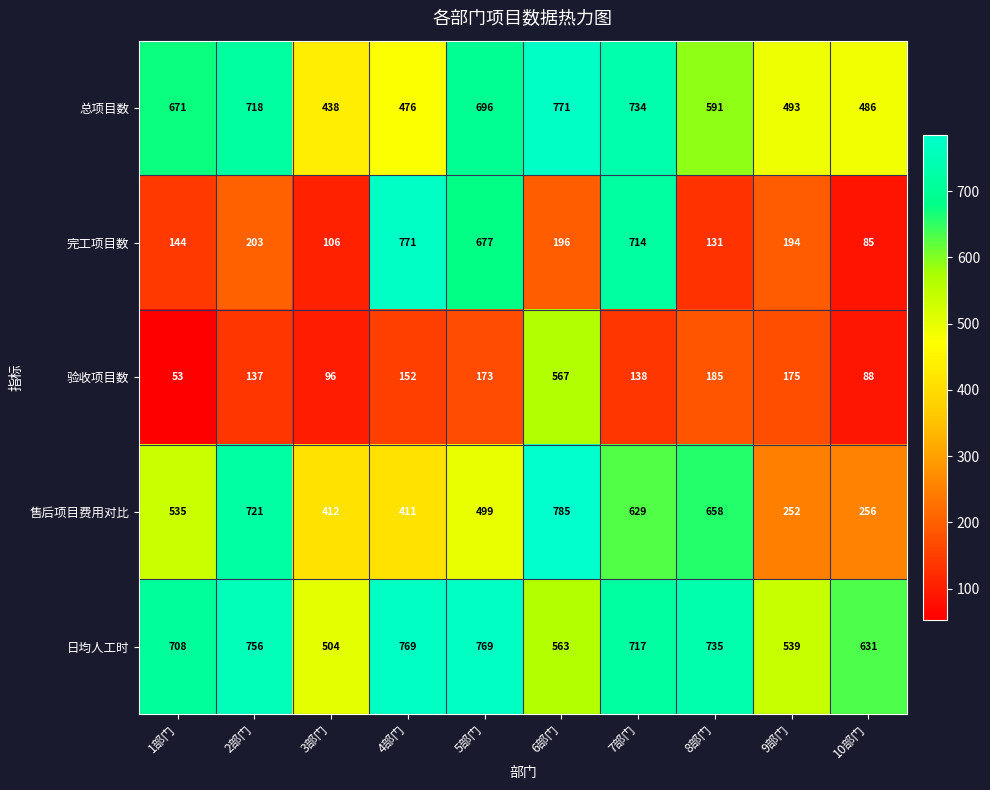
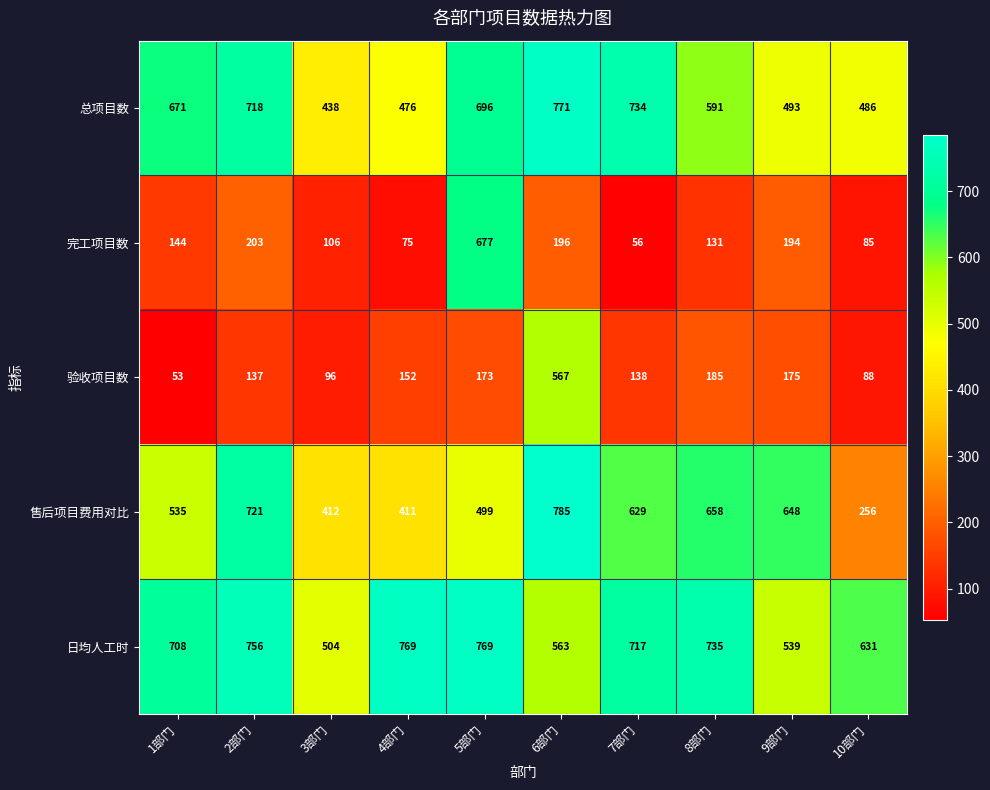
完工项目数, 4部门: 771 -> 75
完工项目数, 7部门: 714 -> 56
售后项目费用对比, 9部门: 252 -> 648
